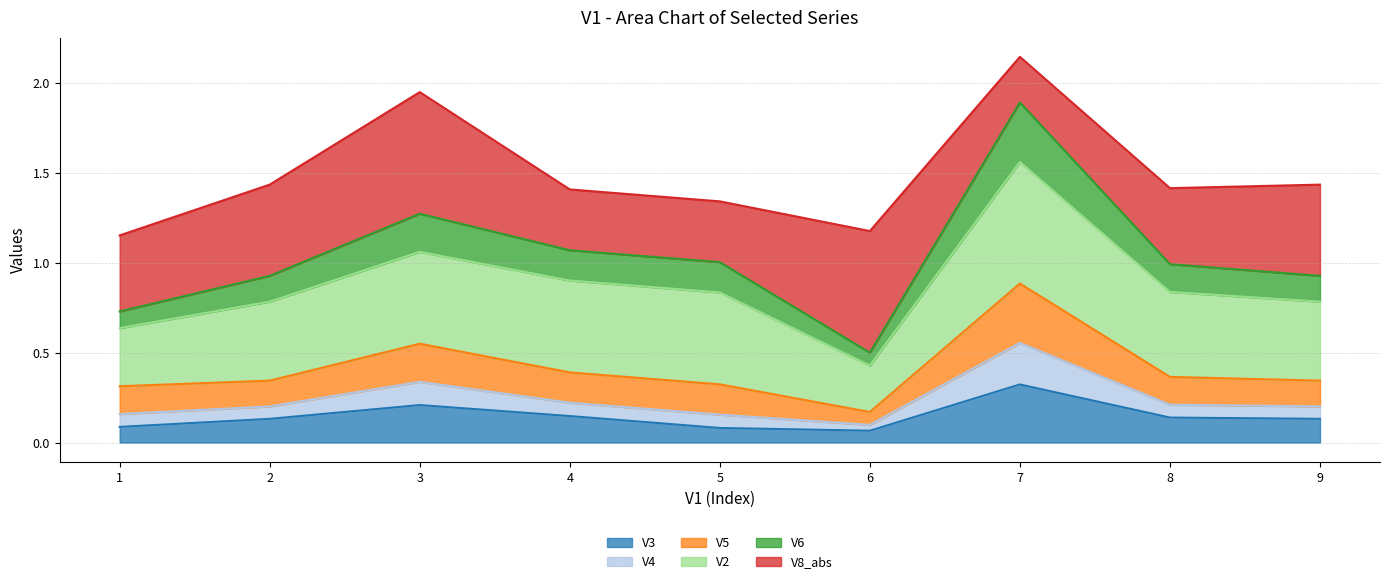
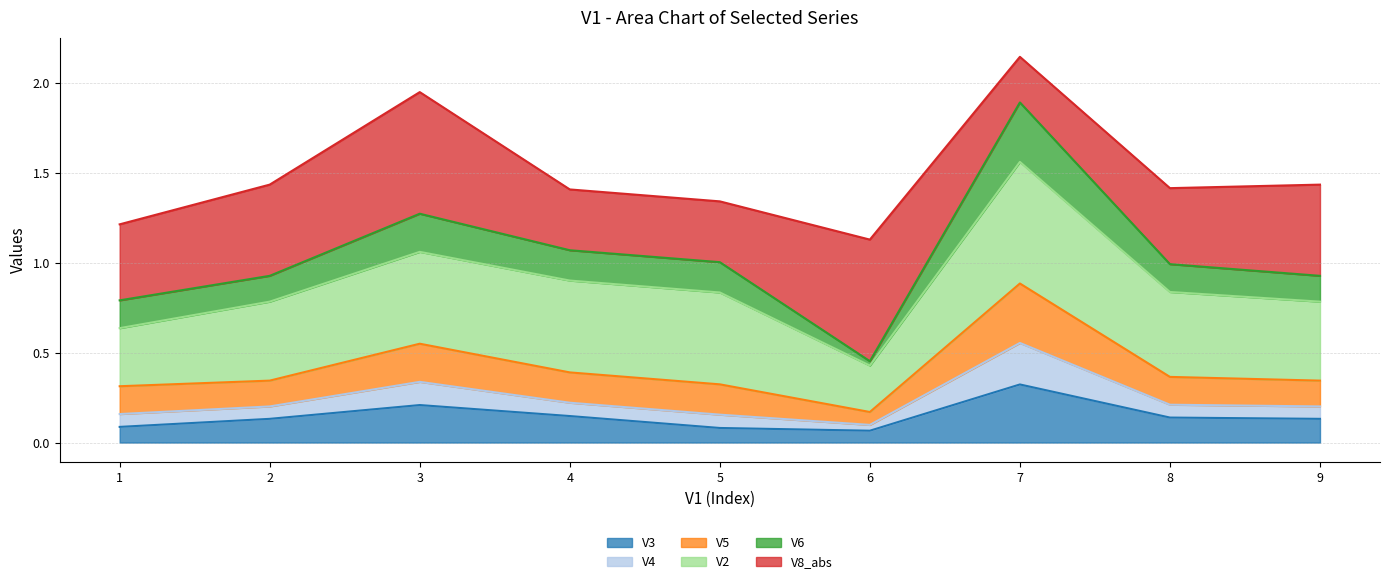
V6, 1: 0.09 -> 0.15
V6, 6: 0.07 -> 0.02
